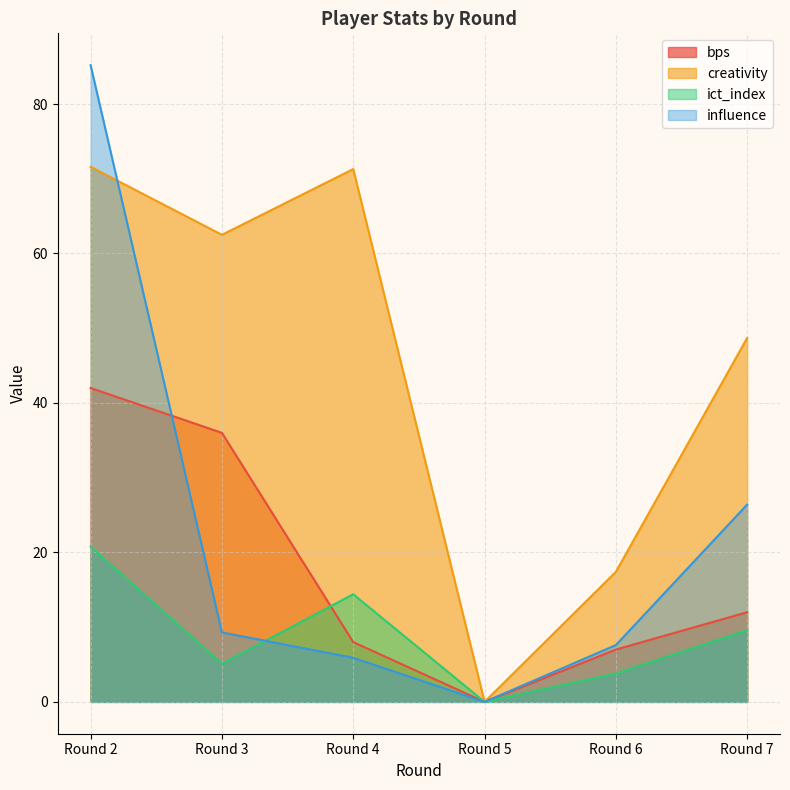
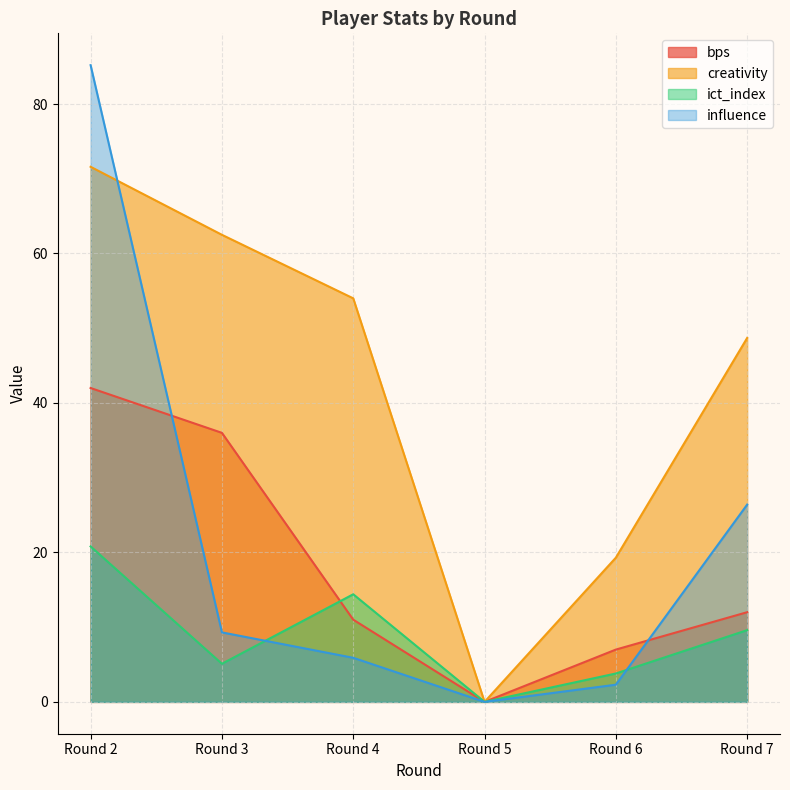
bps, Round 4: 8 -> 11
creativity, Round 4: 71 -> 54
creativity, Round 6: 17 -> 19
influence, Round 6: 8 -> 2
